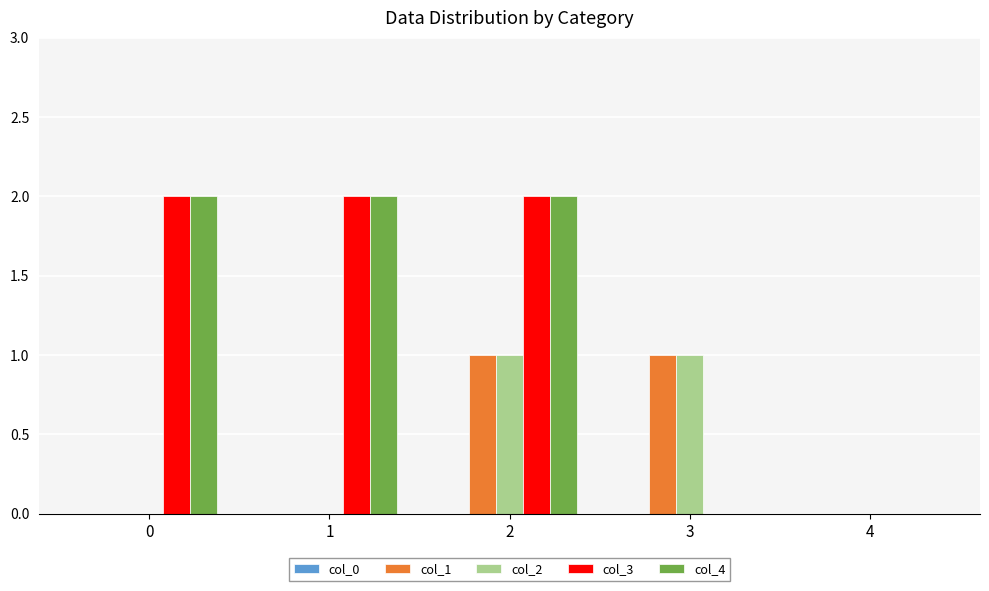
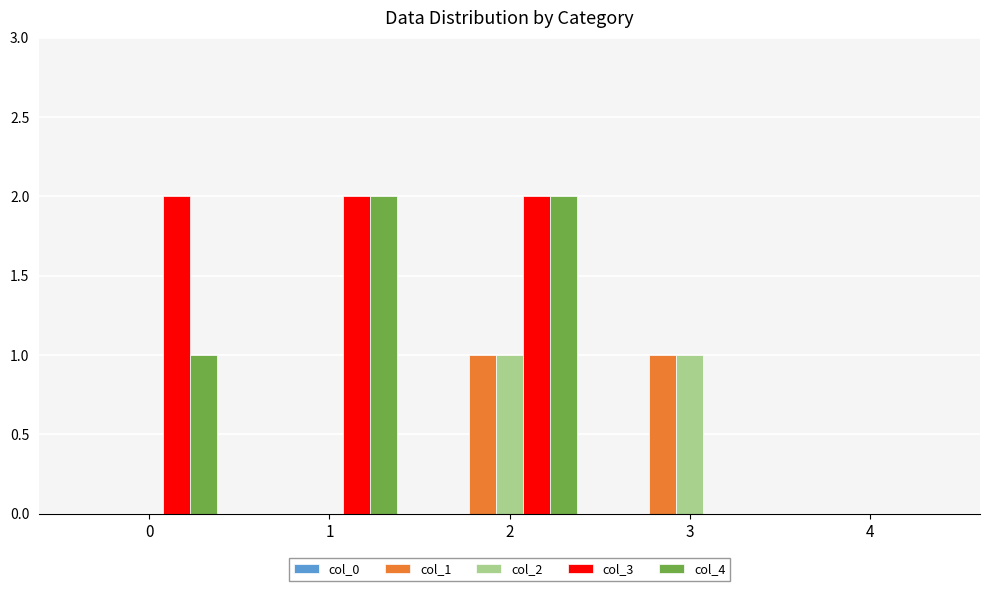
col_4, 0: 2 -> 1
